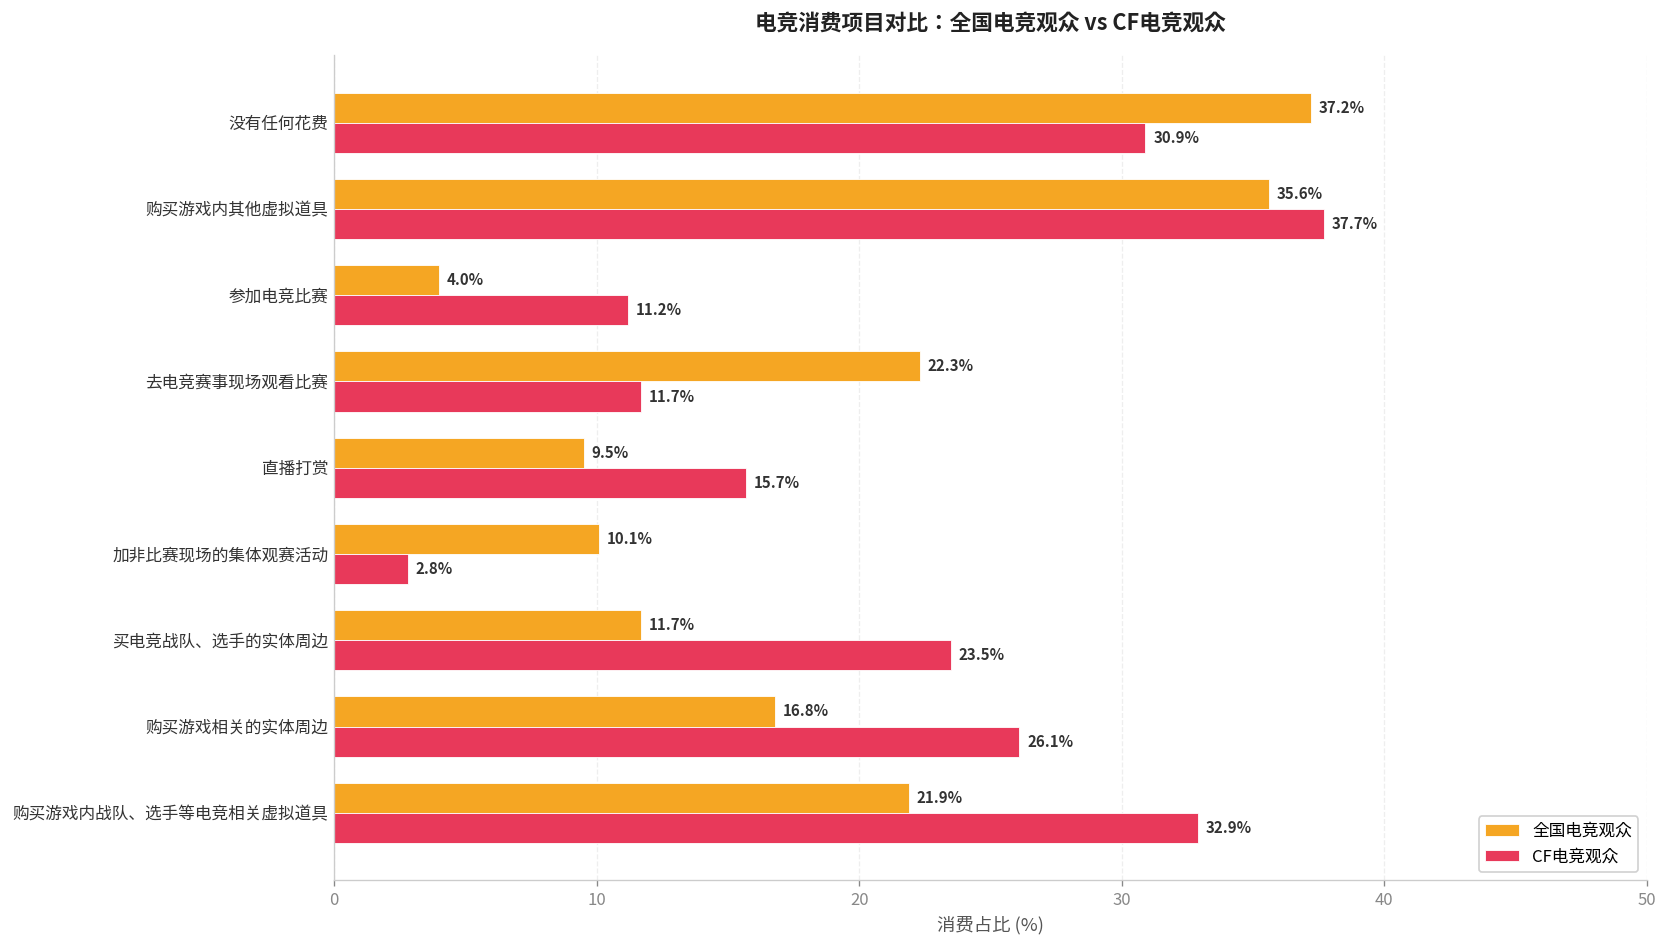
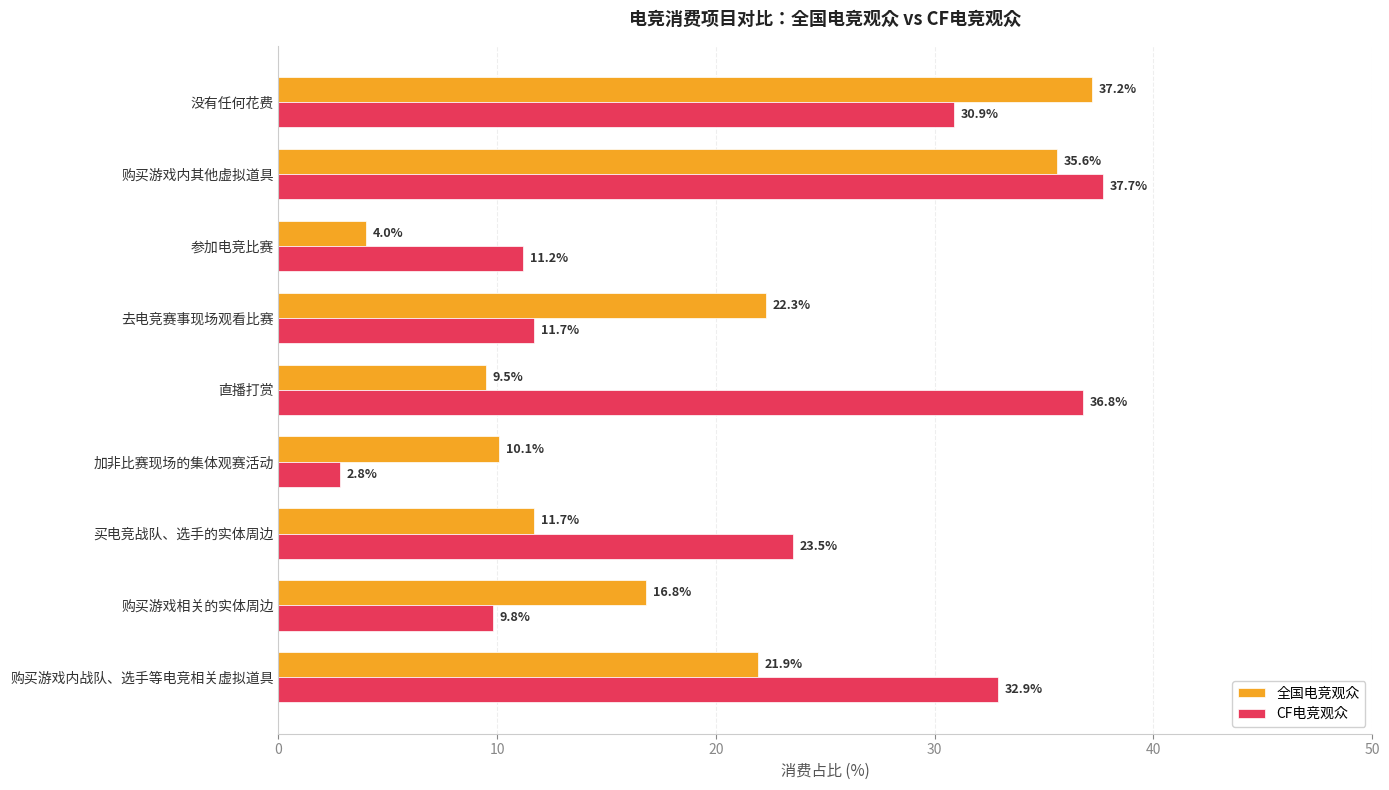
CF电竞观众, 直播打赏: 15.7% -> 36.8%
CF电竞观众, 购买游戏相关的实体周边: 26.1% -> 9.8%
